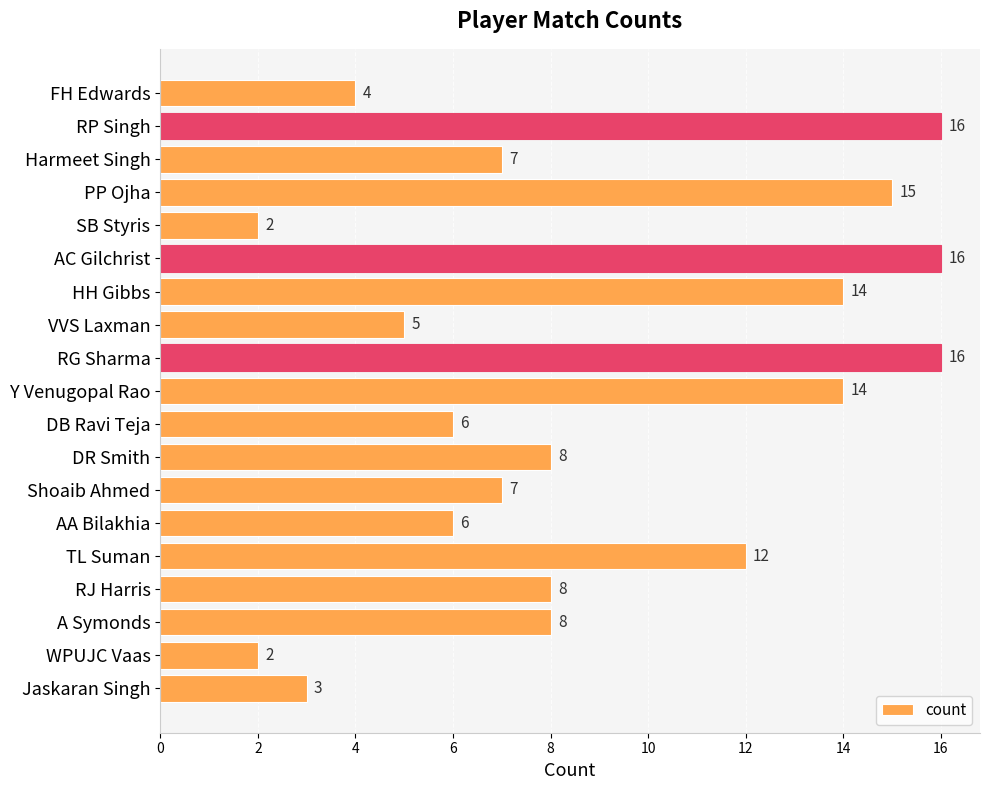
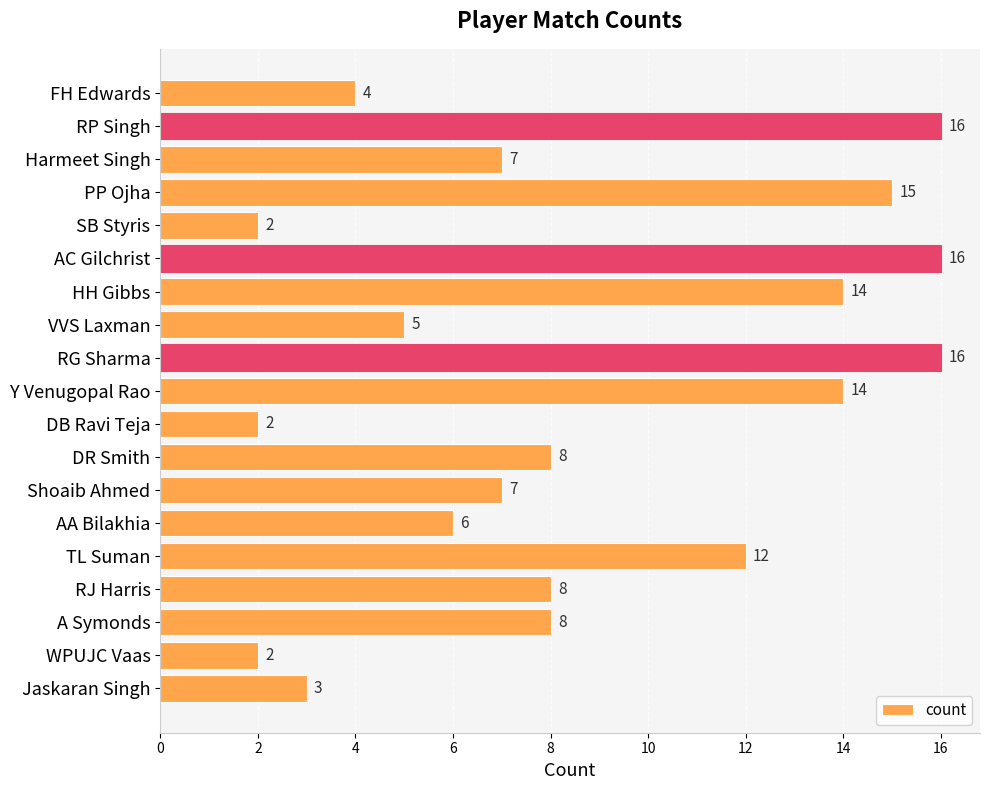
DB Ravi Teja: 6 -> 2
